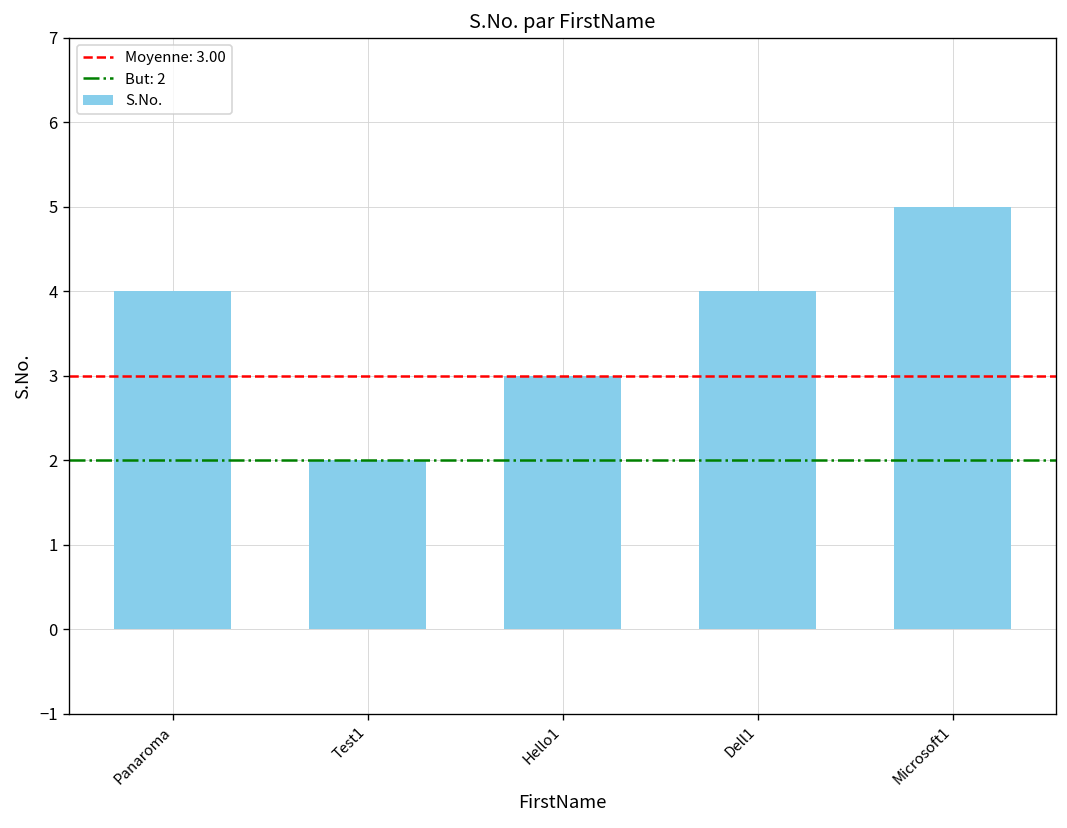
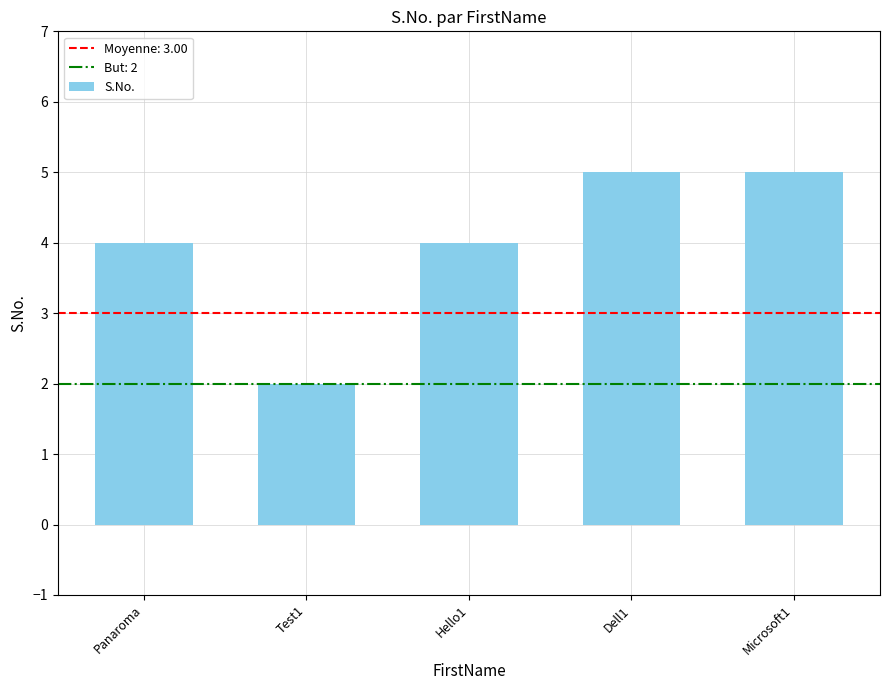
Hello1: 3 -> 4
Dell1: 4 -> 5
